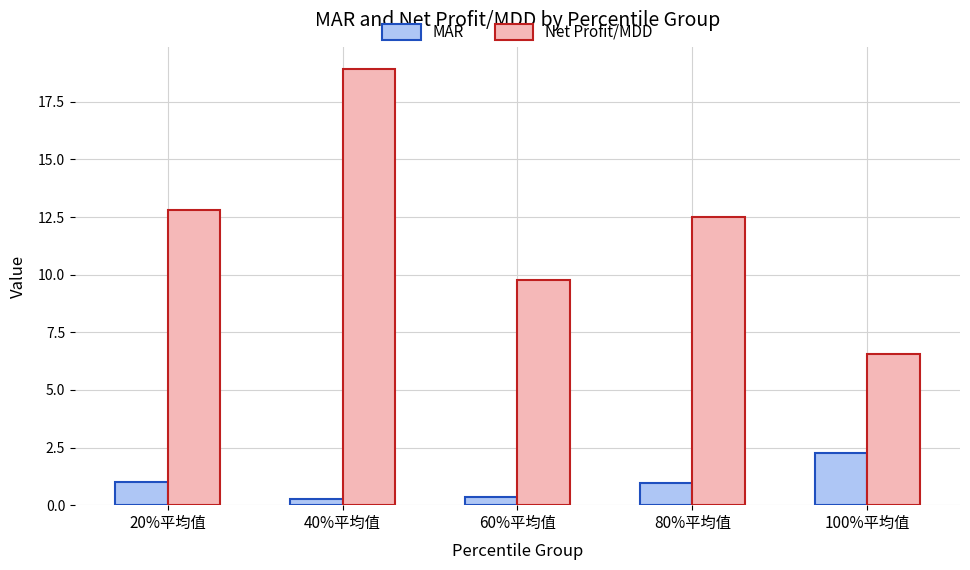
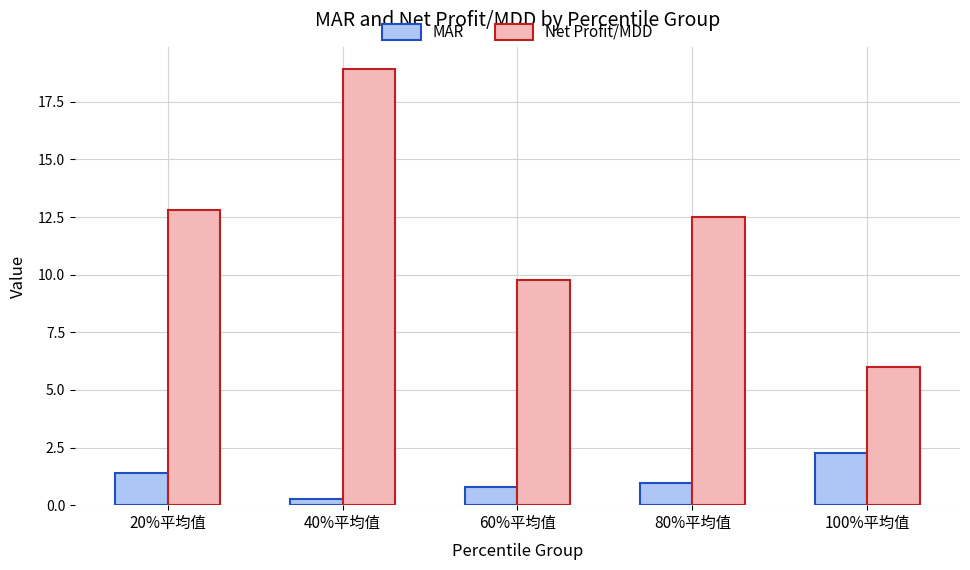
MAR, 20%平均值: 1.0 -> 1.4
MAR, 60%平均值: 0.3 -> 0.8
Net Profit/MDD, 100%平均值: 6.5 -> 6.0
